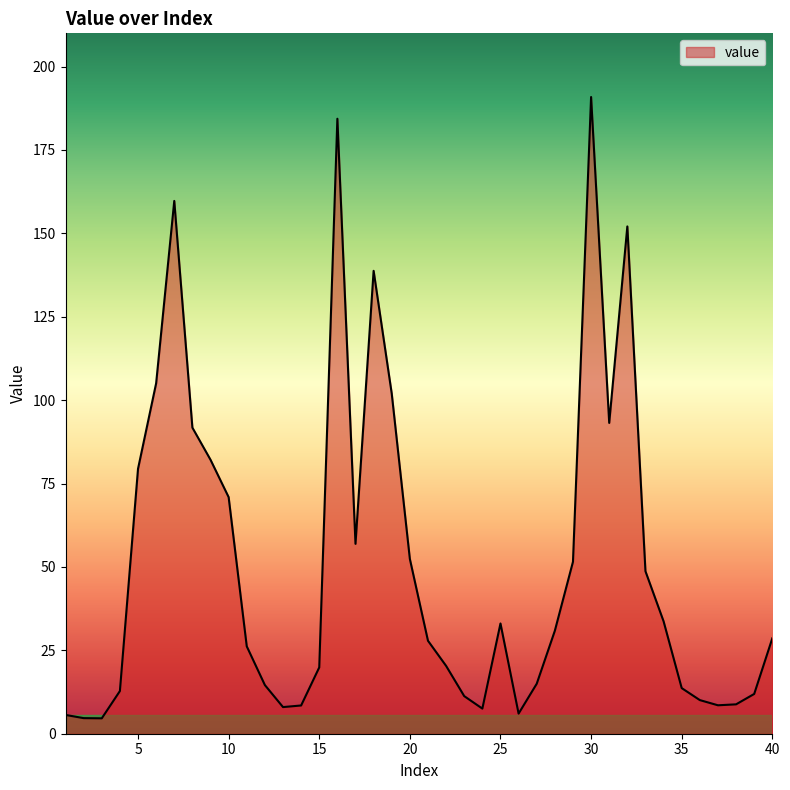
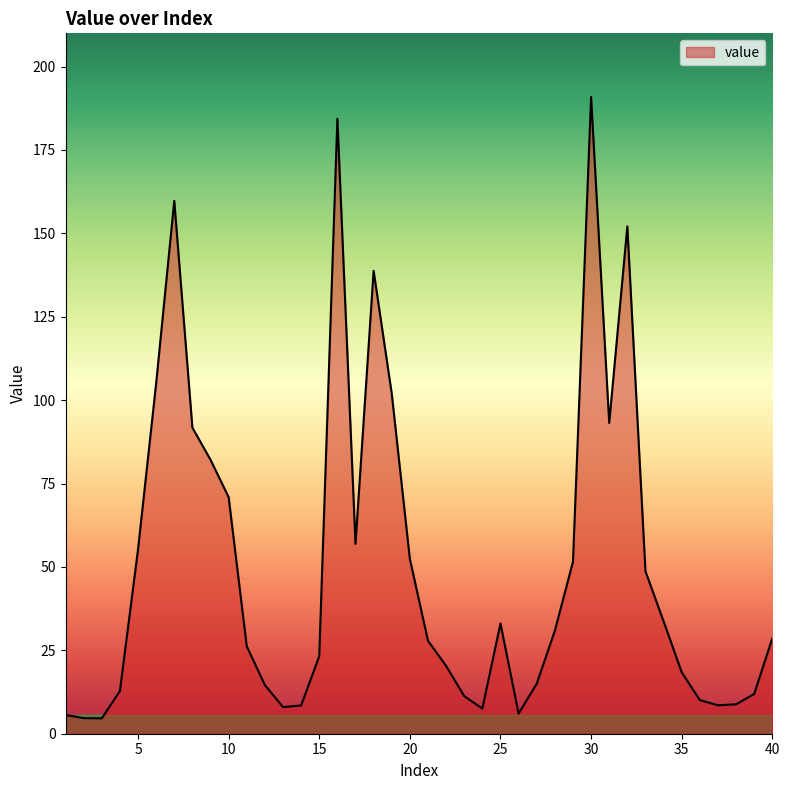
5: 79 -> 55
15: 20 -> 23
35: 14 -> 18
